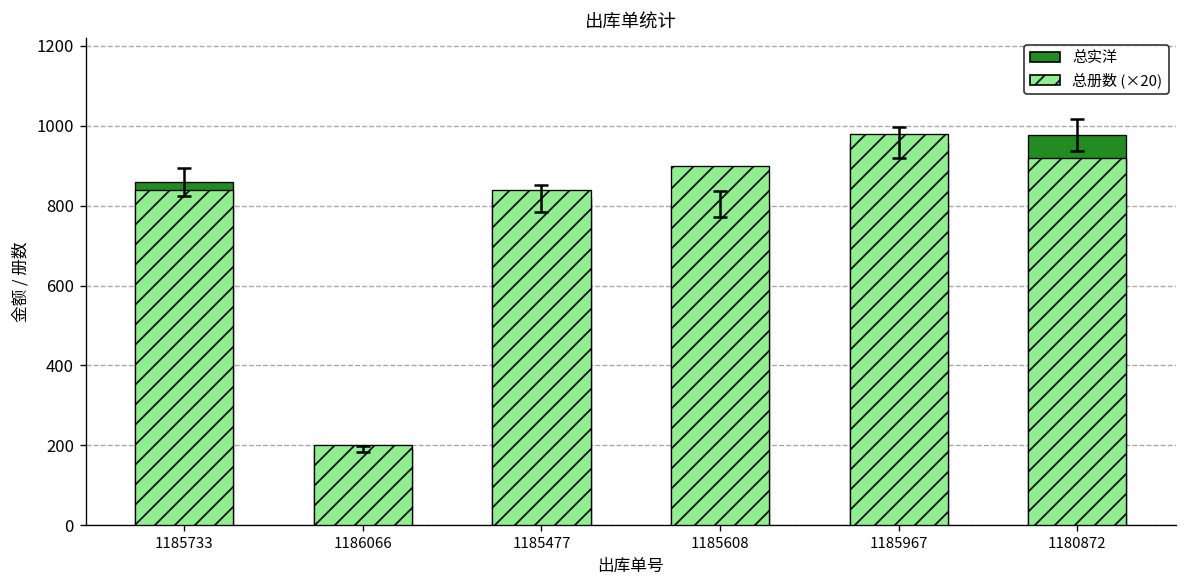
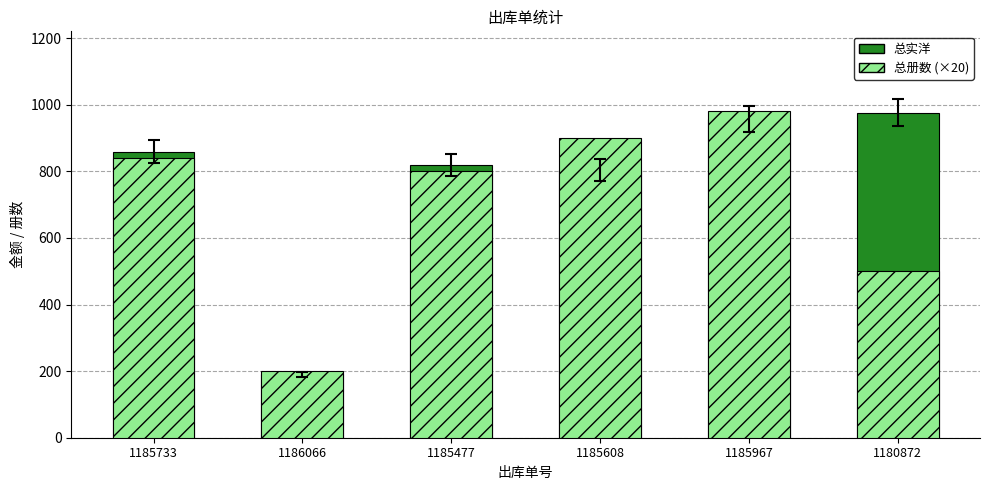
总册数 (×20), 1185477: 840 -> 800
总册数 (×20), 1180872: 920 -> 500
